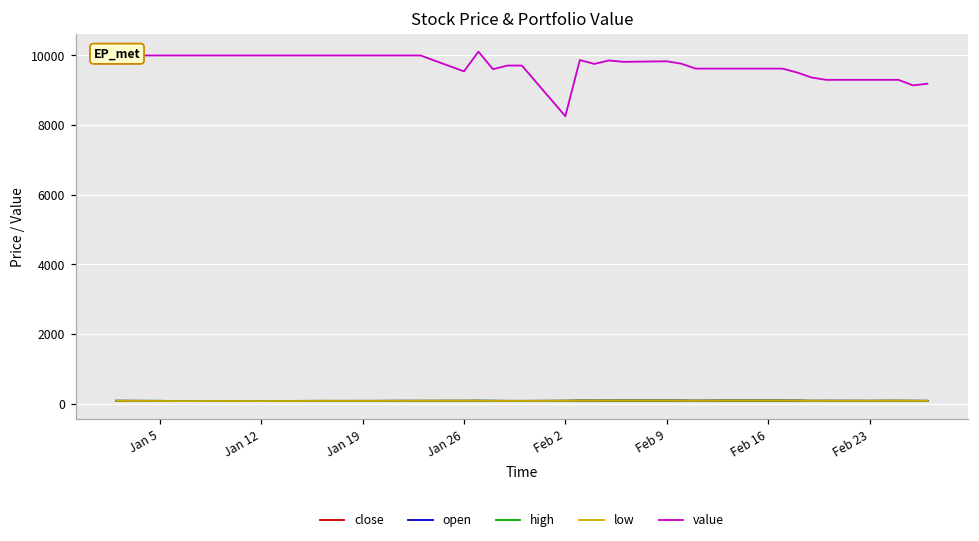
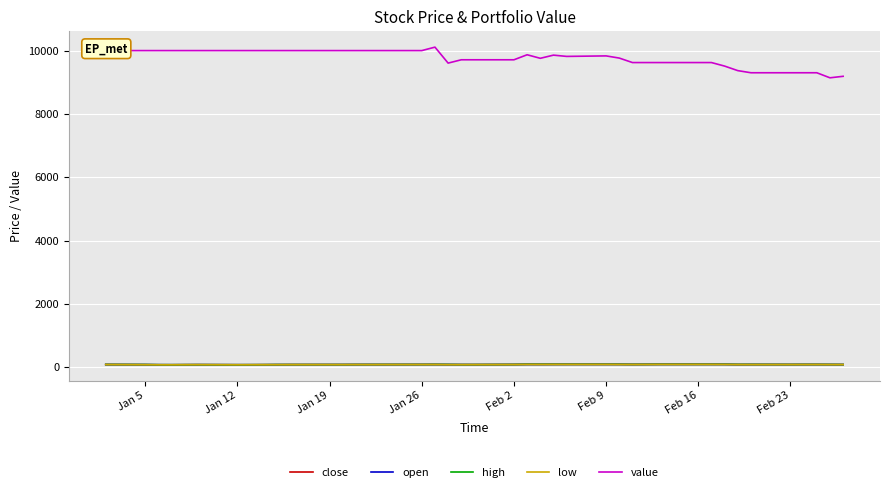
value, Jan 26: 9500 -> 10000
value, Feb 2: 8300 -> 9700
